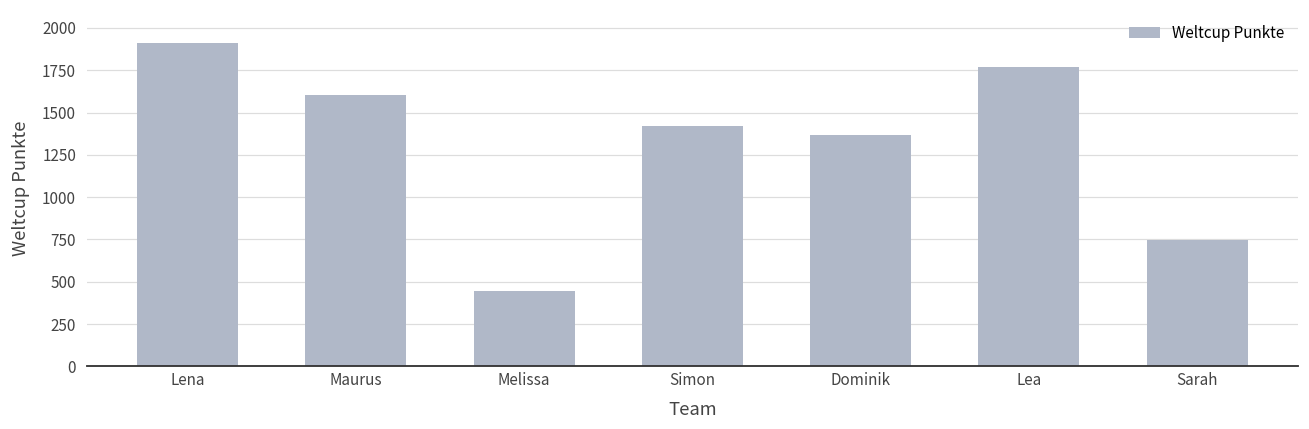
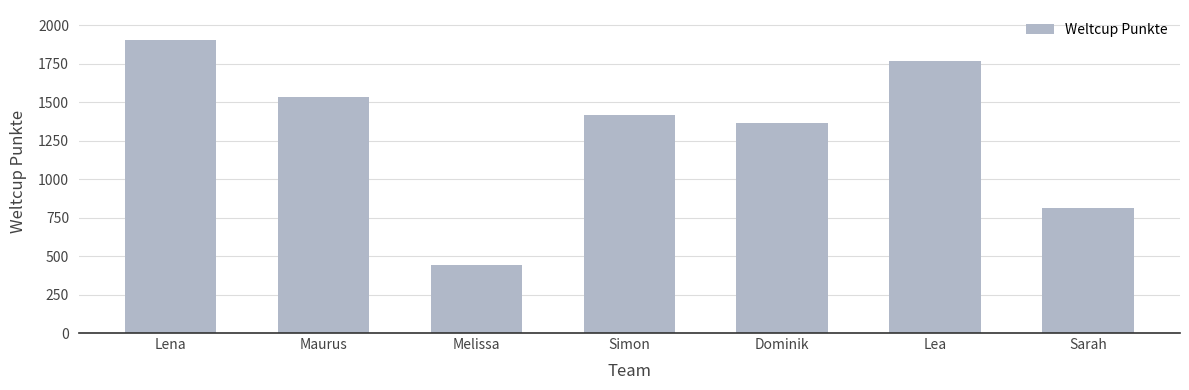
Maurus: 1600 -> 1540
Sarah: 750 -> 810
